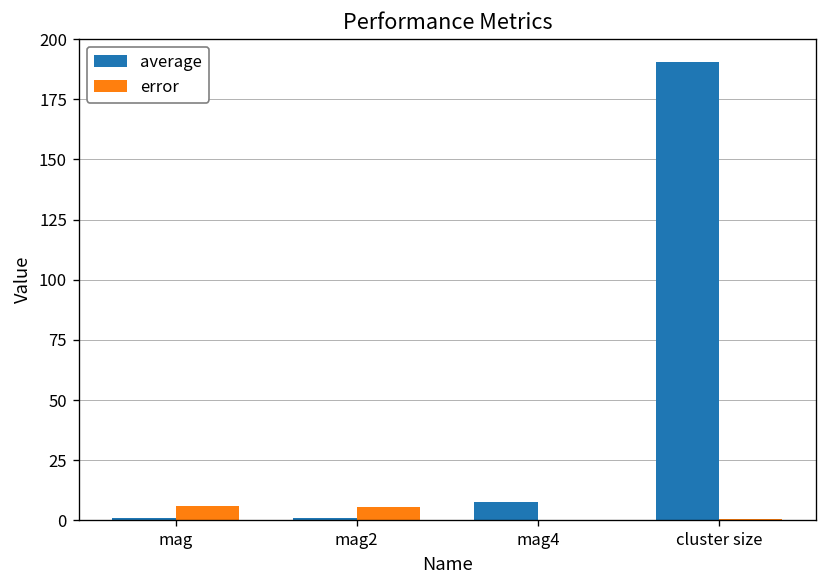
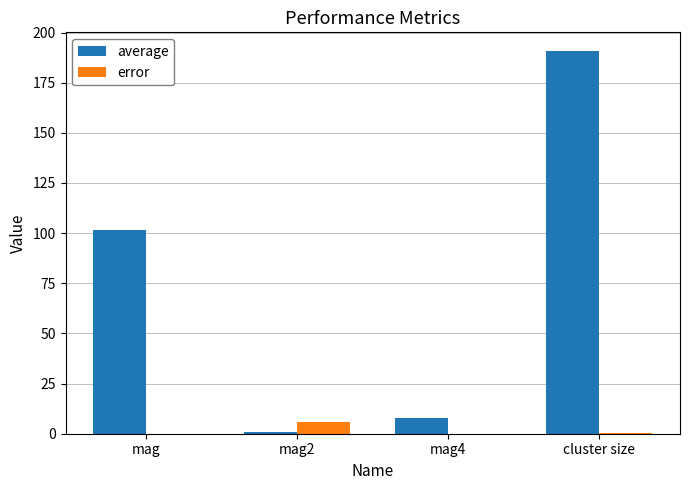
average, mag: 1 -> 102
error, mag: 6 -> 0
